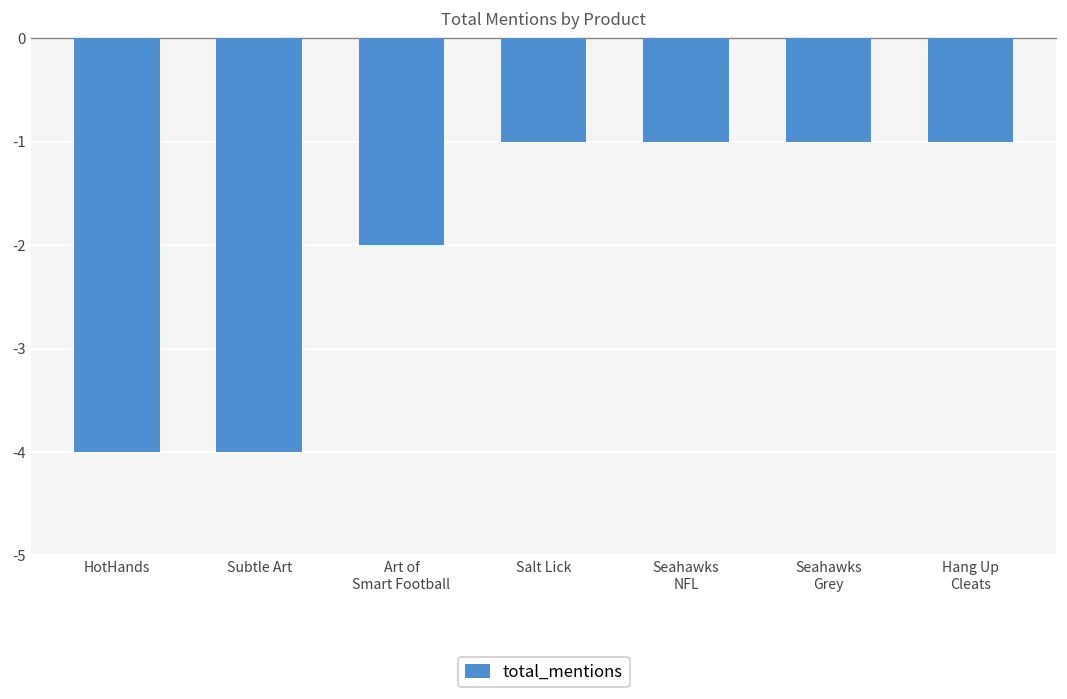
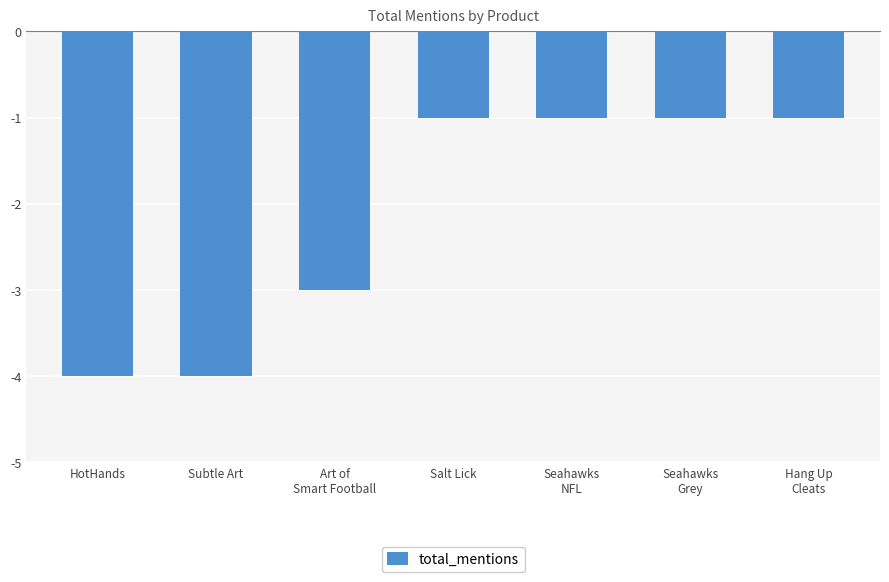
Art of Smart Football: -2.0 -> -3.0
